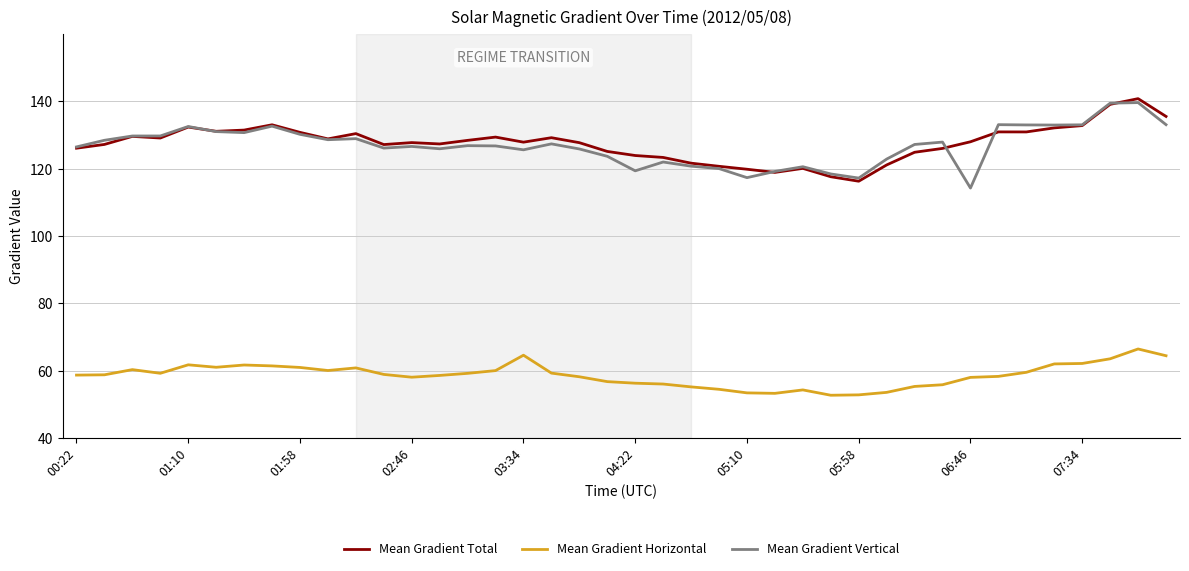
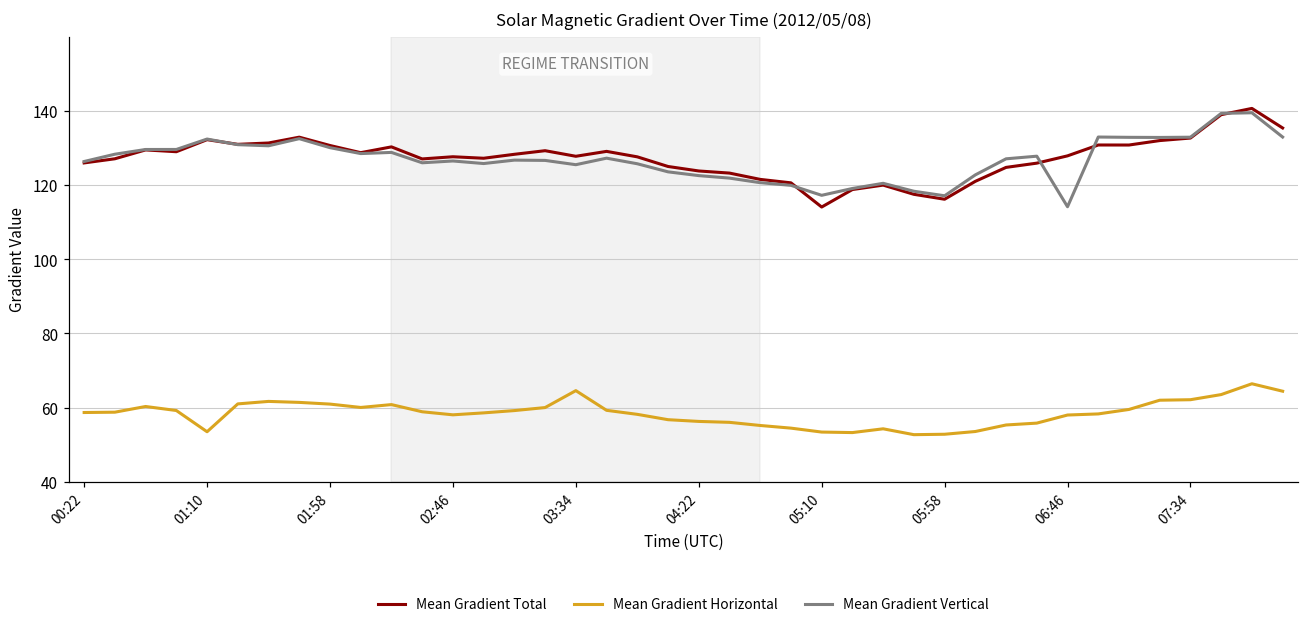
Mean Gradient Horizontal, 01:10: 62 -> 53
Mean Gradient Vertical, 04:22: 119 -> 123
Mean Gradient Total, 05:10: 120 -> 114
